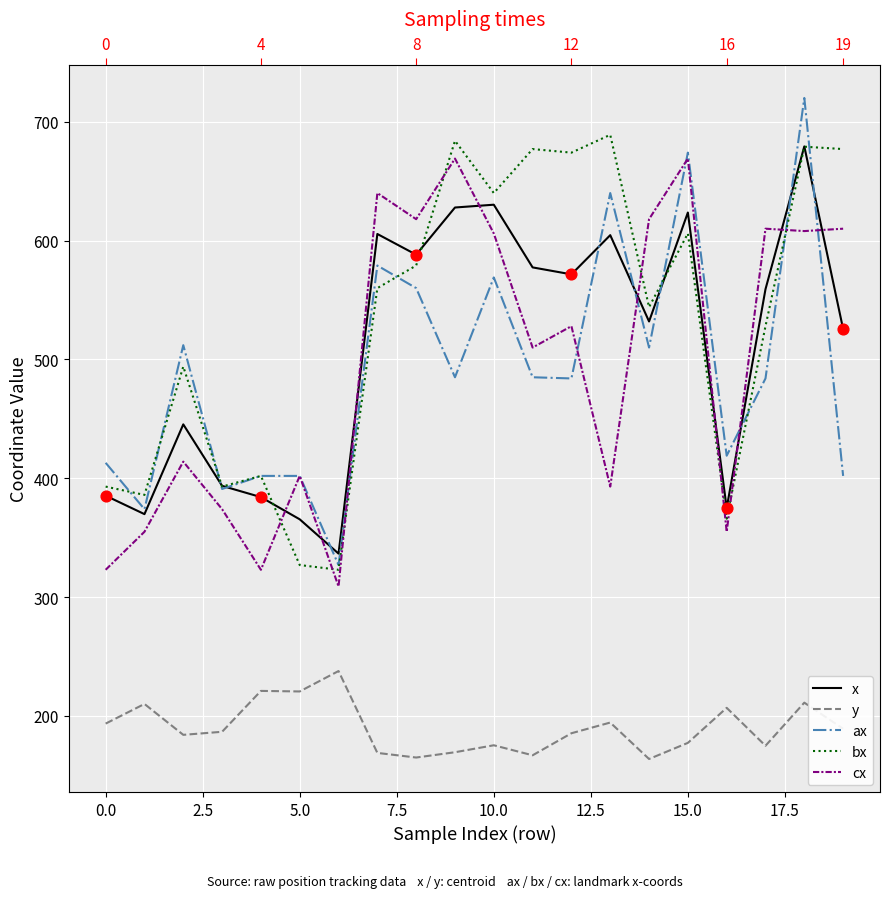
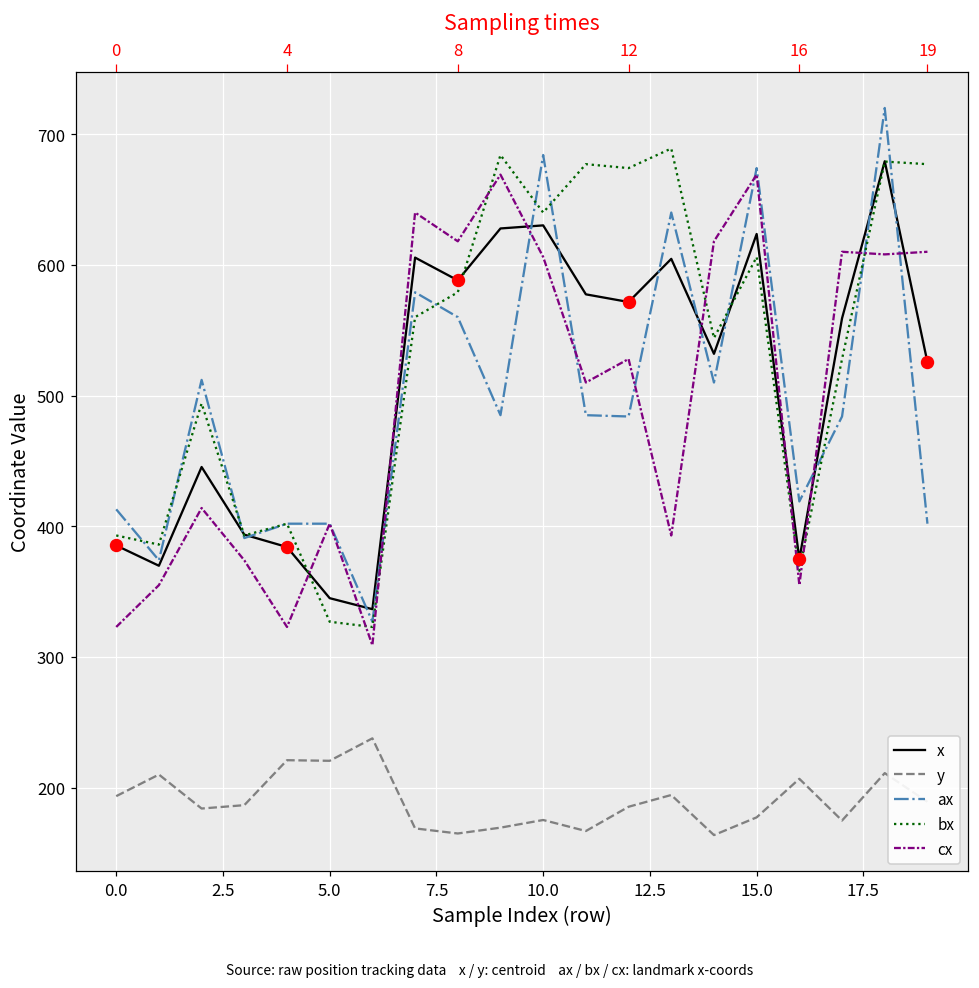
x, 5.0: 365 -> 345
ax, 10.0: 569 -> 684
